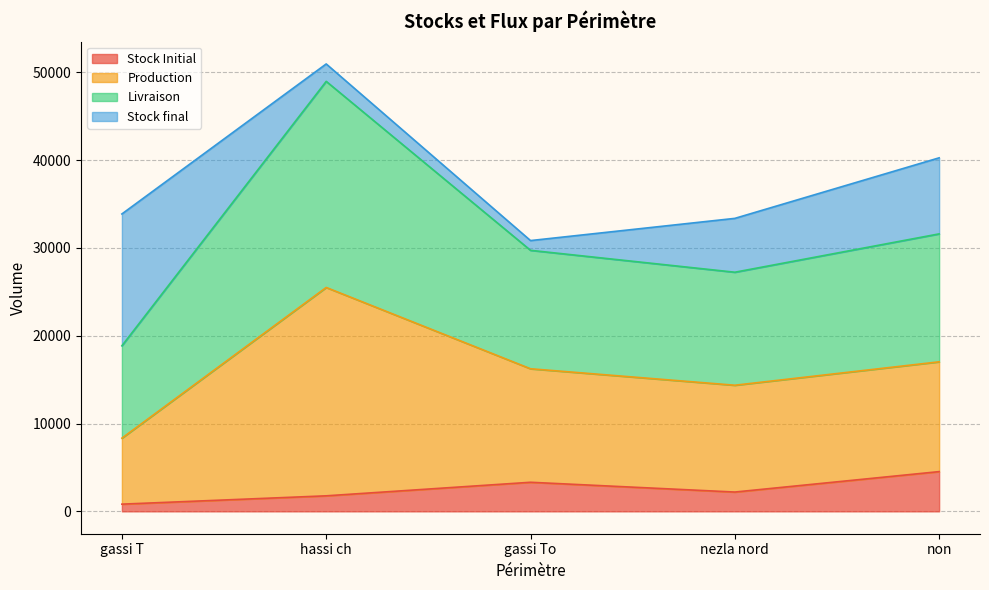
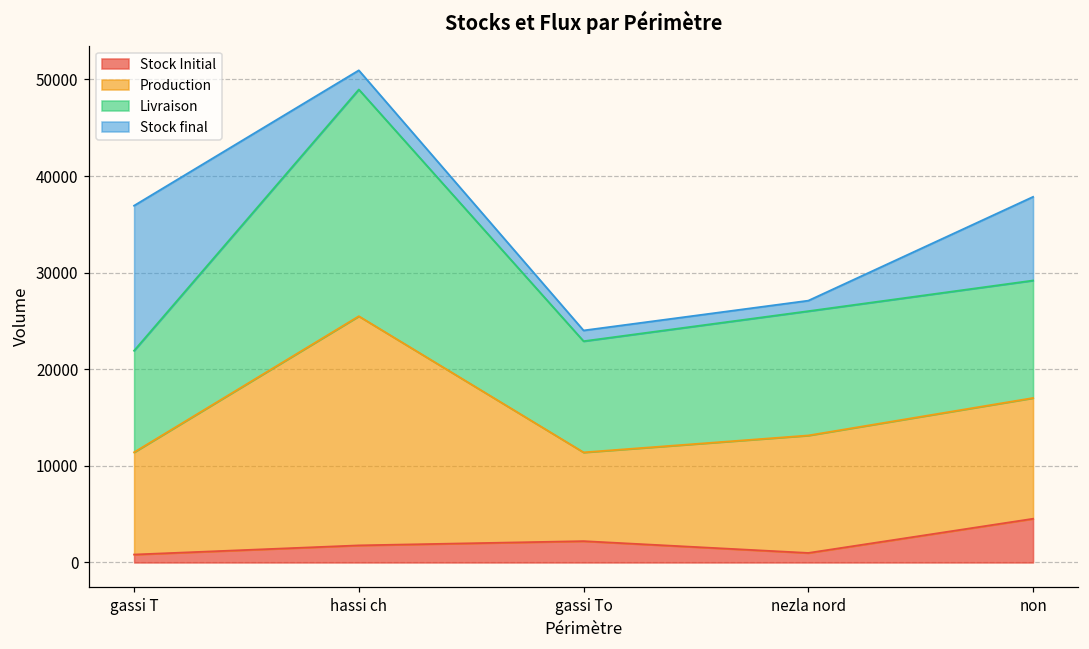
Production, gassi T: 8000 -> 11000
Stock Initial, gassi To: 3000 -> 2000
Production, gassi To: 13000 -> 9000
Livraison, gassi To: 13000 -> 12000
Stock Initial, nezla nord: 2000 -> 1000
Stock final, nezla nord: 6000 -> 1000
Livraison, non: 15000 -> 12000
